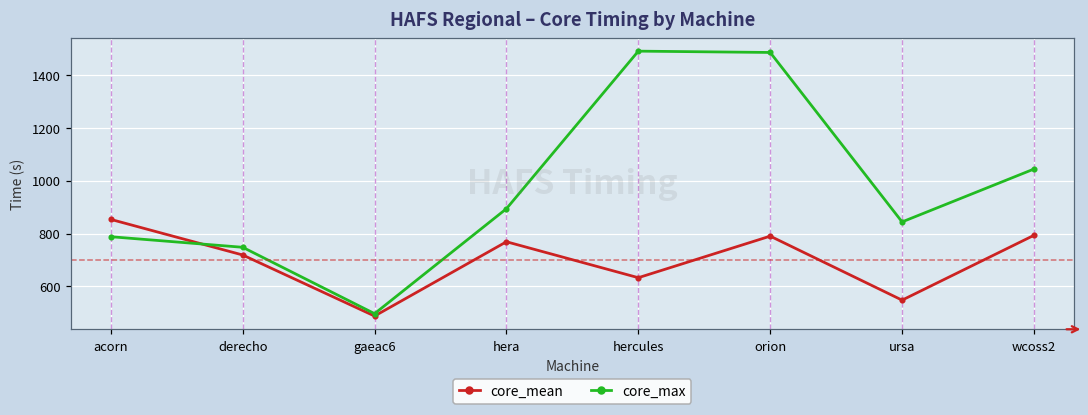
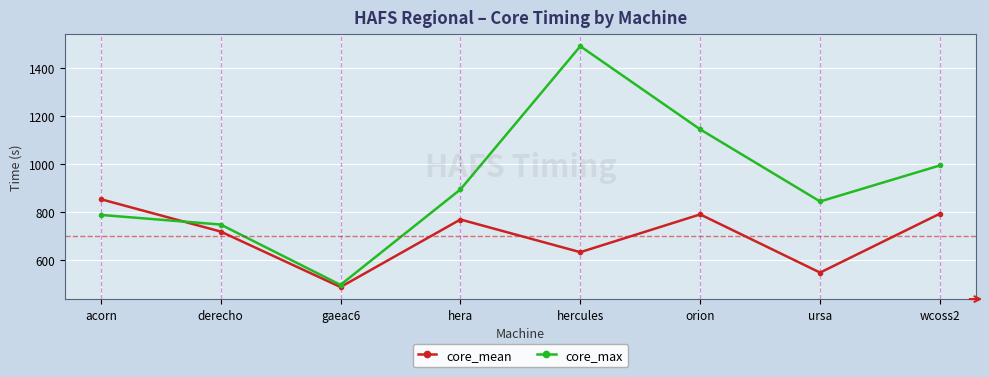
core_max, orion: 1490 -> 1140
core_max, wcoss2: 1040 -> 990
